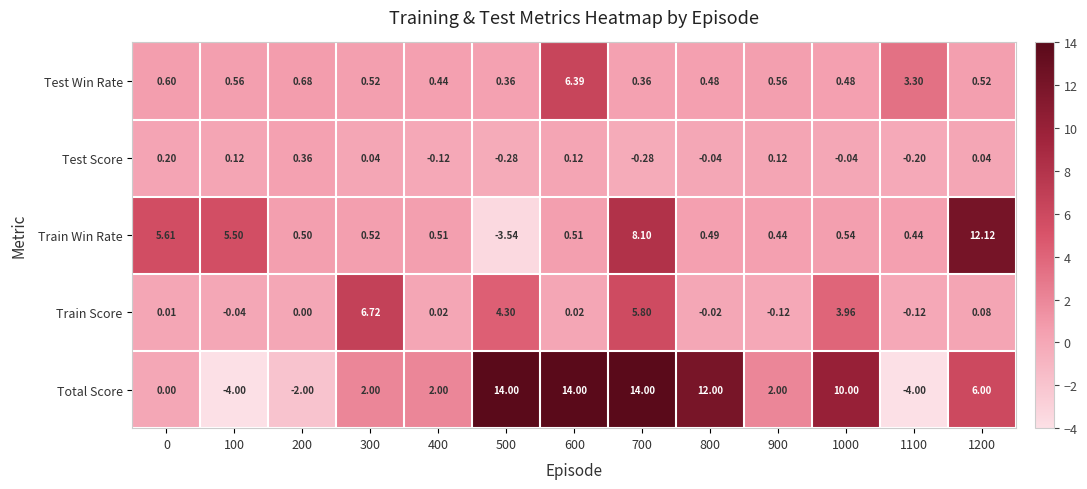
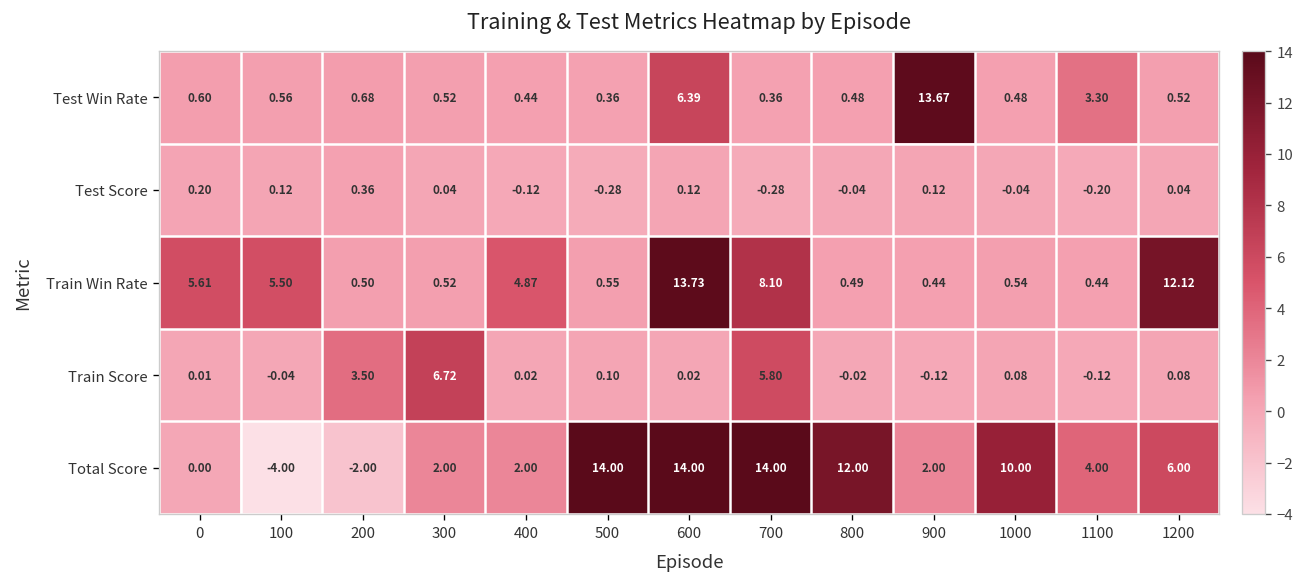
Test Win Rate, 900: 0.56 -> 13.67
Train Win Rate, 400: 0.51 -> 4.87
Train Win Rate, 500: -3.54 -> 0.55
Train Win Rate, 600: 0.51 -> 13.73
Train Score, 200: 0.00 -> 3.50
Train Score, 500: 4.30 -> 0.10
Train Score, 1000: 3.96 -> 0.08
Total Score, 1100: -4.00 -> 4.00
